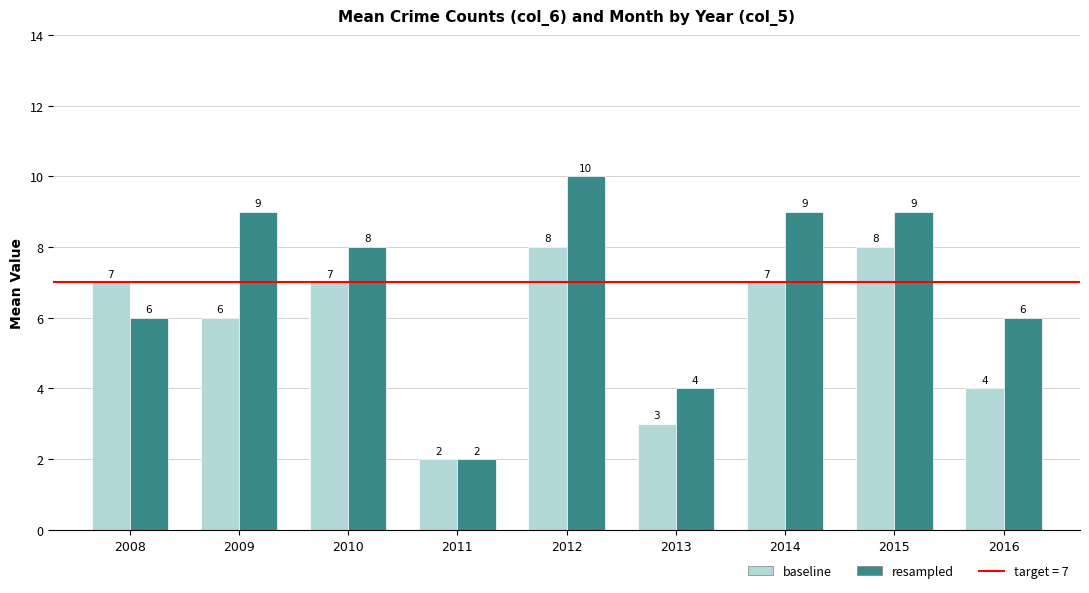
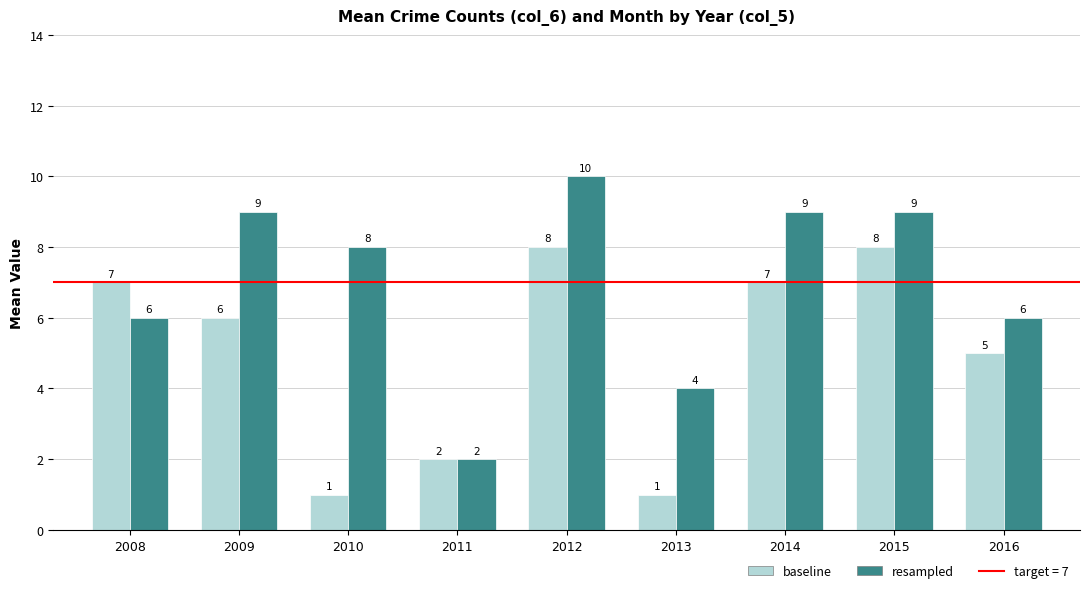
baseline, 2010: 7 -> 1
baseline, 2013: 3 -> 1
baseline, 2016: 4 -> 5
